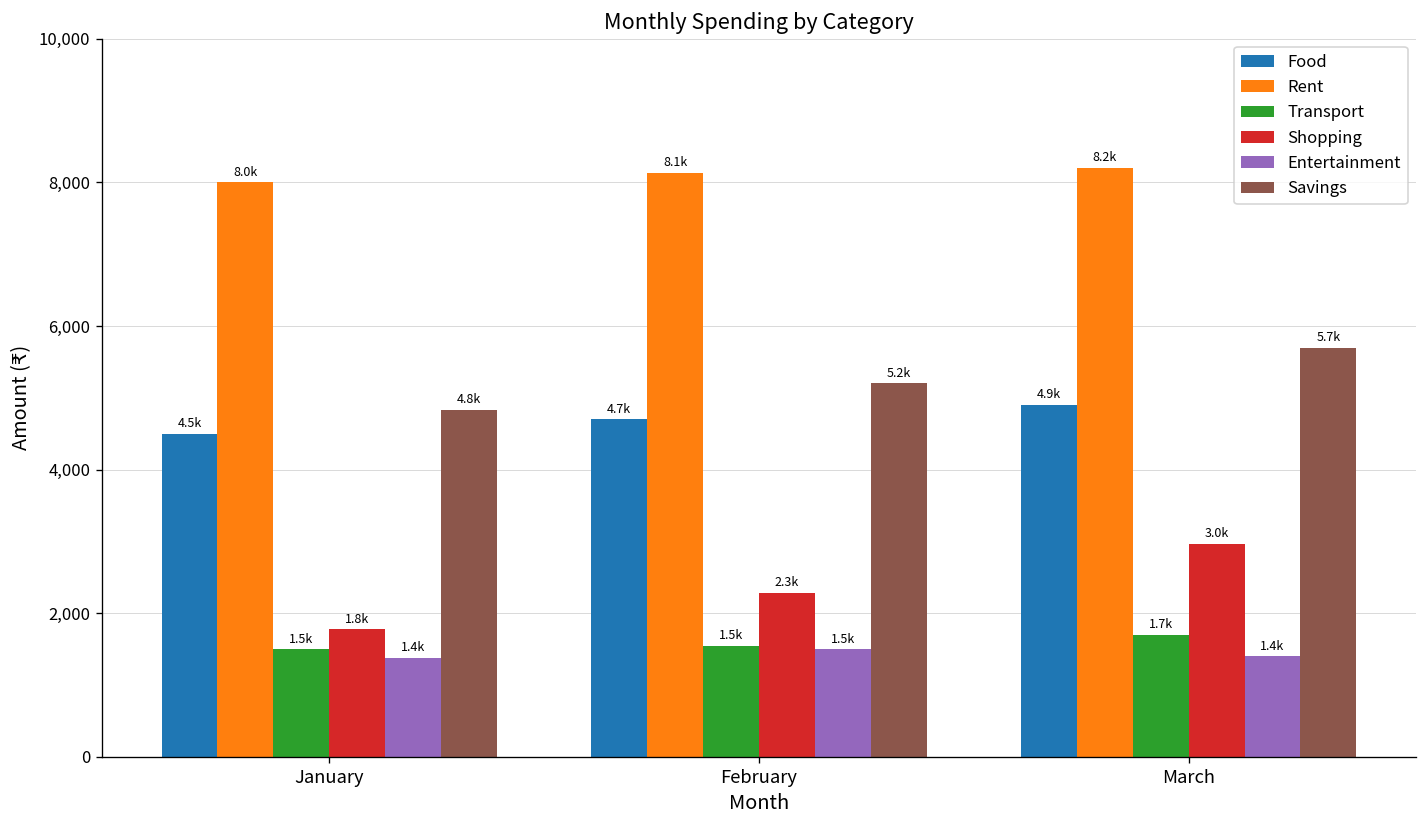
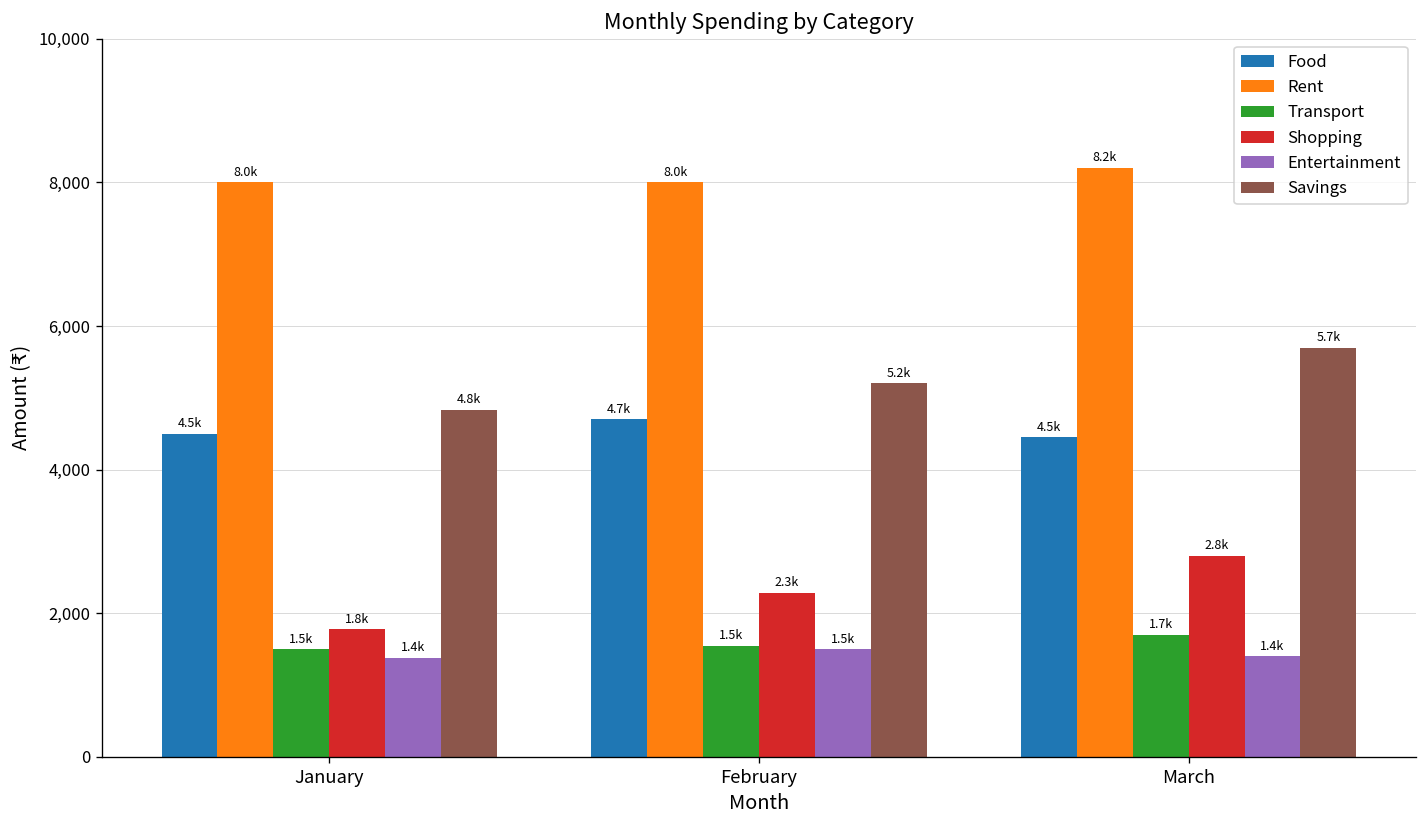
Rent, February: 8.1k -> 8.0k
Food, March: 4.9k -> 4.5k
Shopping, March: 3.0k -> 2.8k
